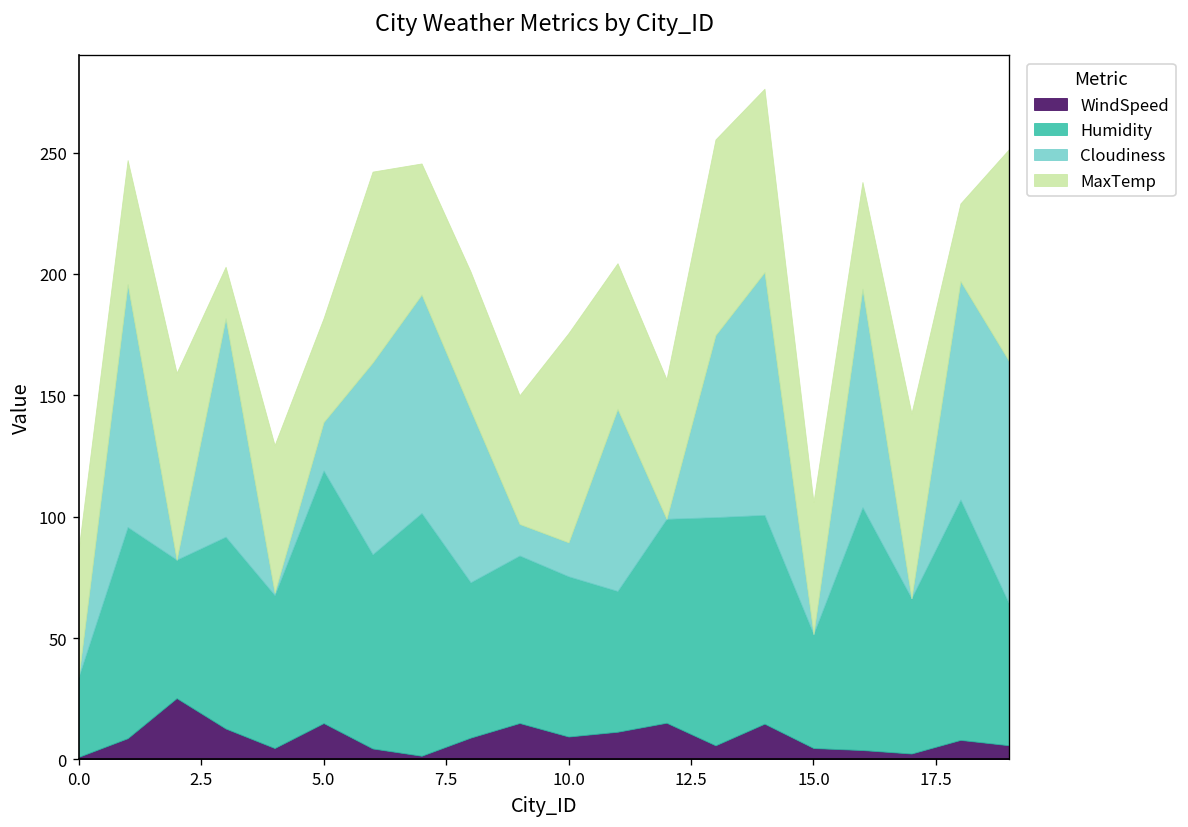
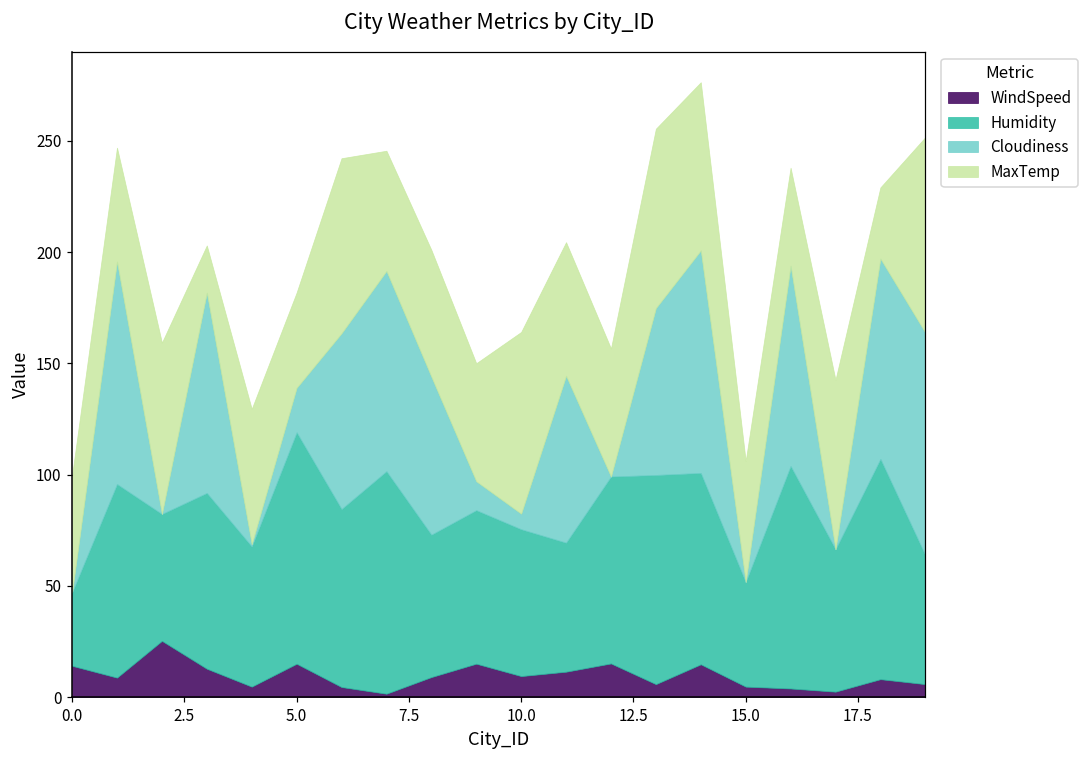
WindSpeed, 0.0: 1 -> 14
Cloudiness, 10.0: 14 -> 7
MaxTemp, 10.0: 86 -> 82
